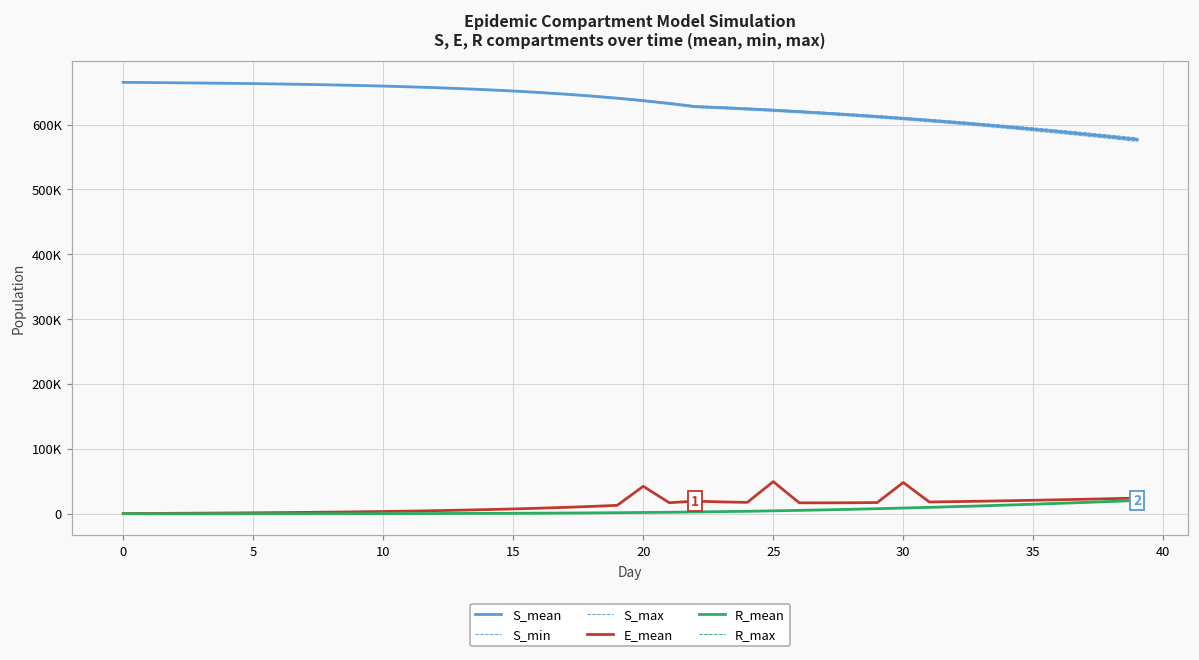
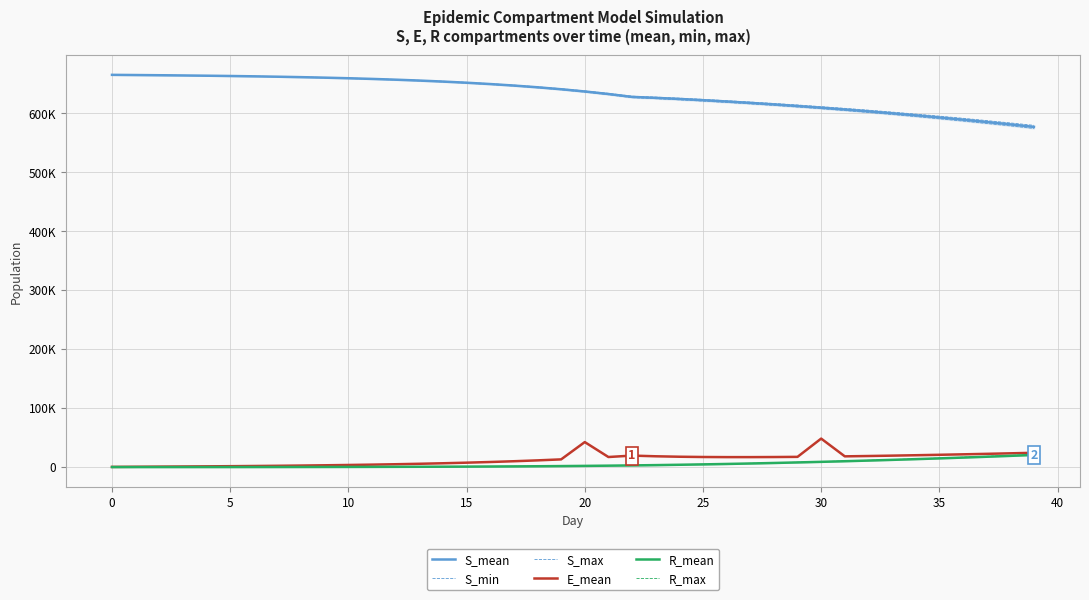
E_mean, 25: 50000 -> 20000
